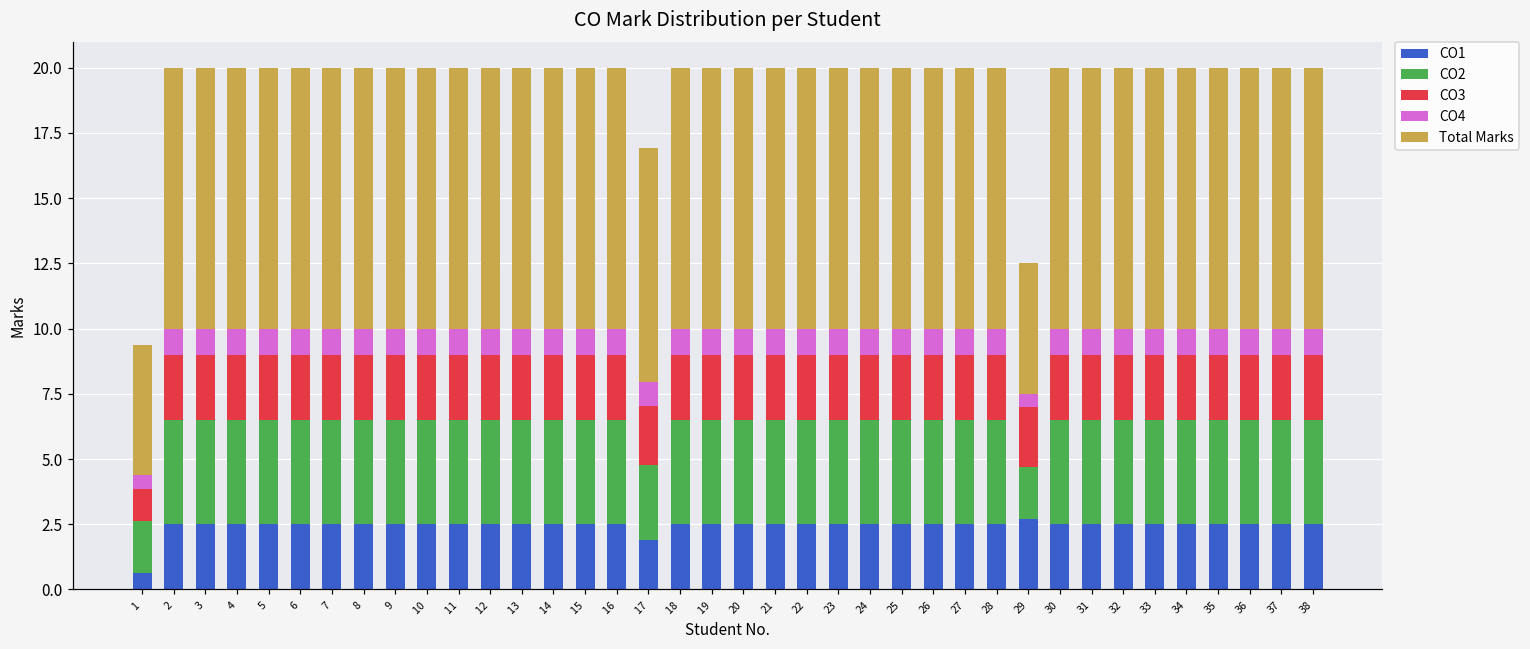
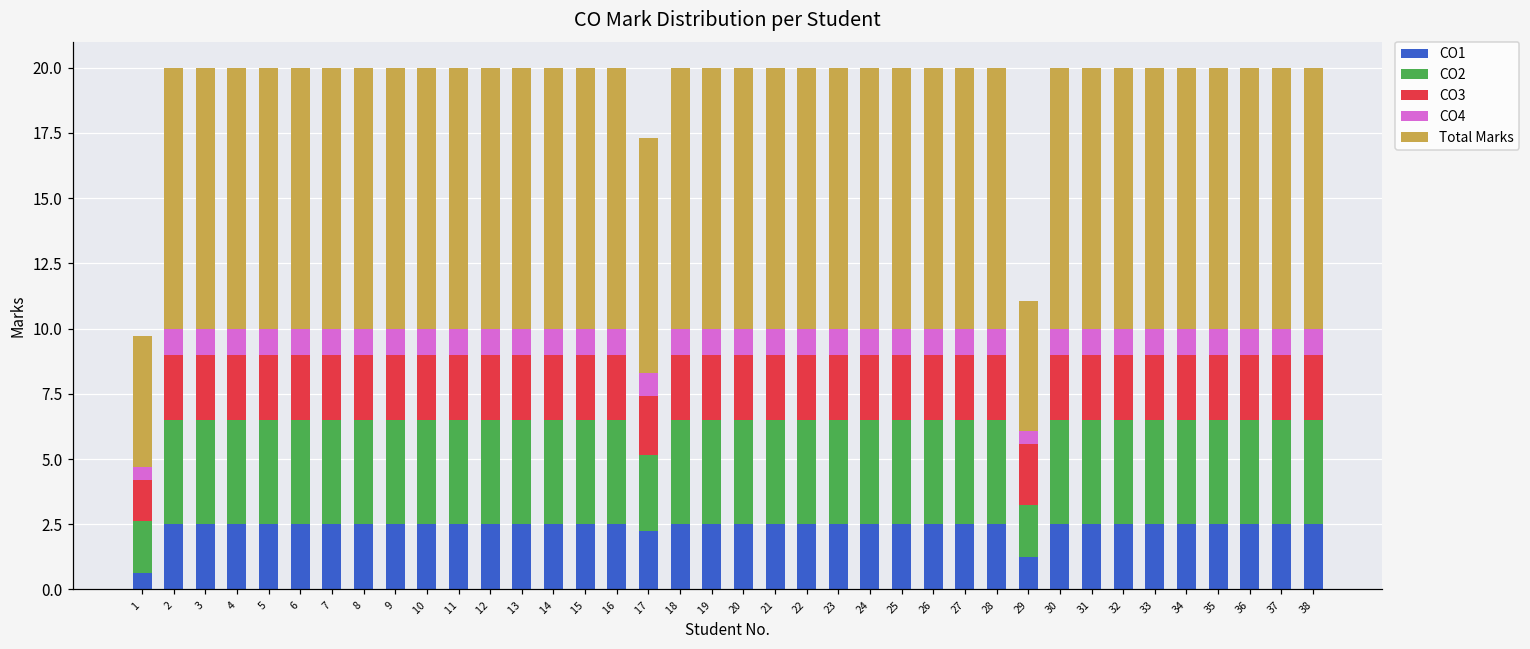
CO3, 1: 1.3 -> 1.6
CO1, 17: 1.9 -> 2.3
CO1, 29: 2.7 -> 1.3
